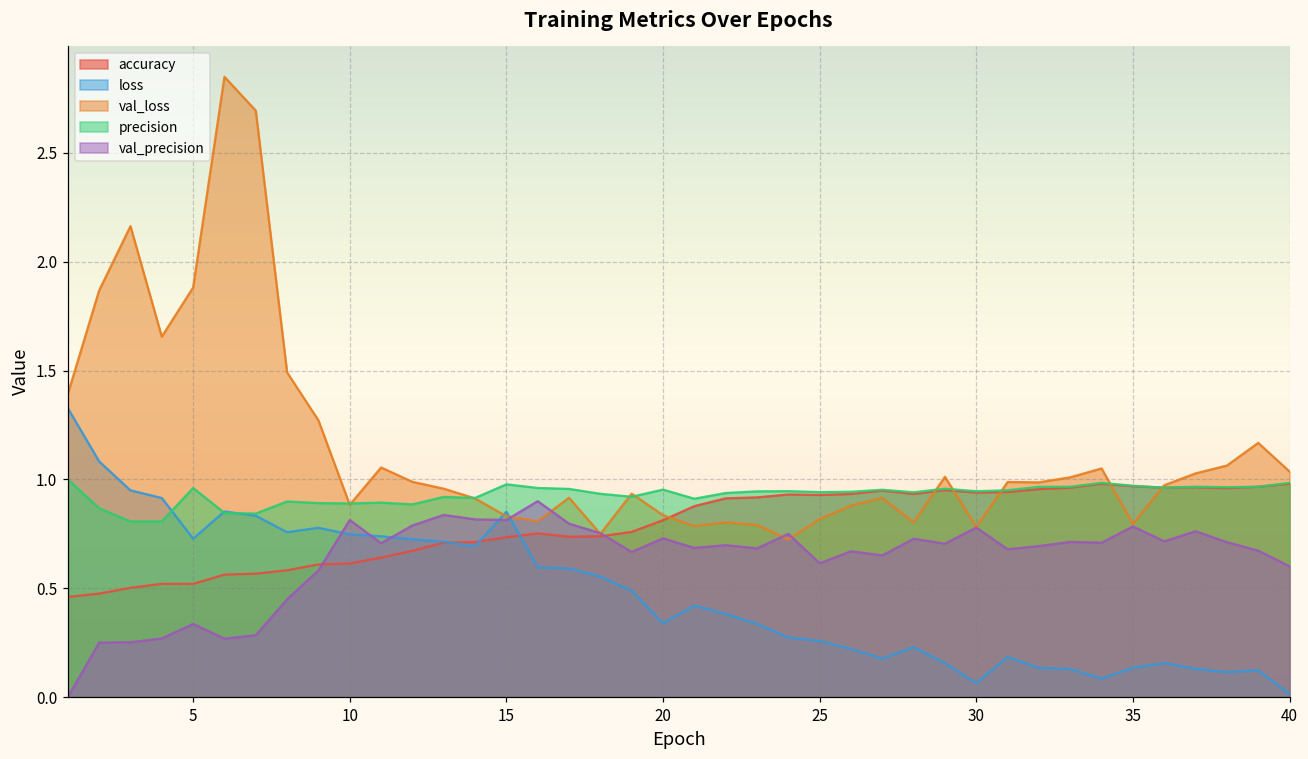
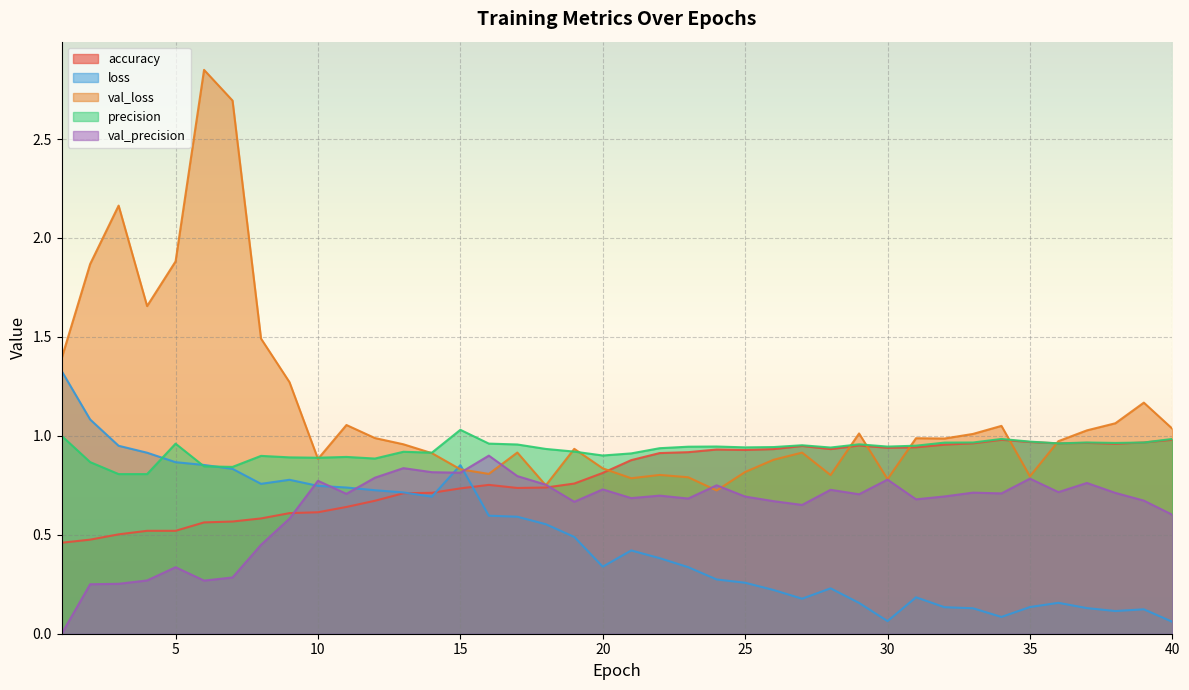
loss, 5: 0.73 -> 0.87
val_precision, 10: 0.81 -> 0.77
precision, 15: 0.98 -> 1.03
precision, 20: 0.95 -> 0.90
val_precision, 25: 0.61 -> 0.69
loss, 40: 0.01 -> 0.06
